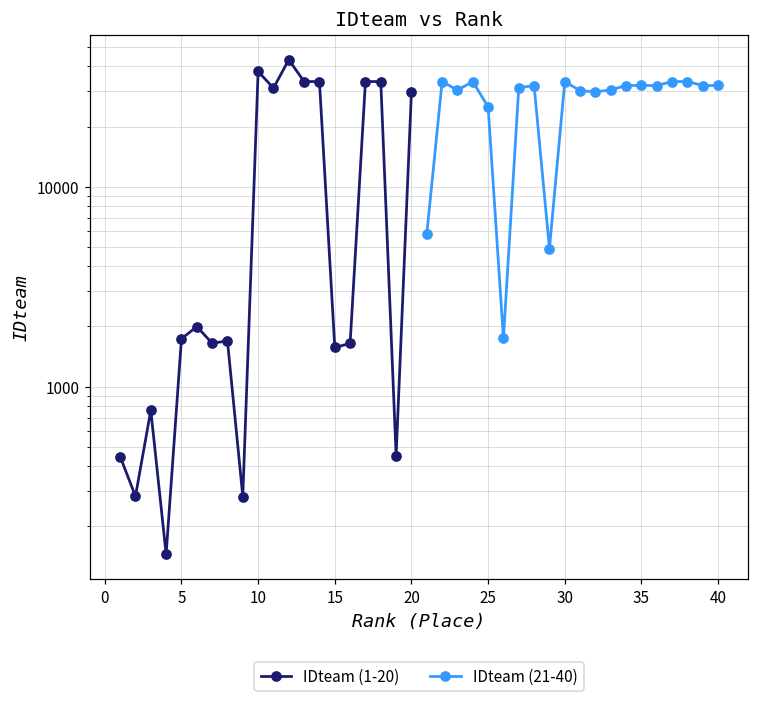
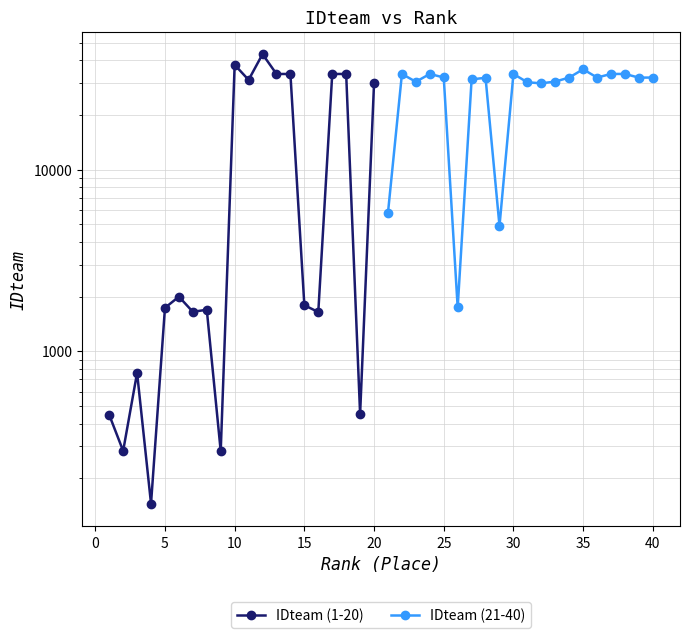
IDteam (1-20), 15: 1600 -> 1800
IDteam (21-40), 25: 25000 -> 32000
IDteam (21-40), 35: 32000 -> 36000
